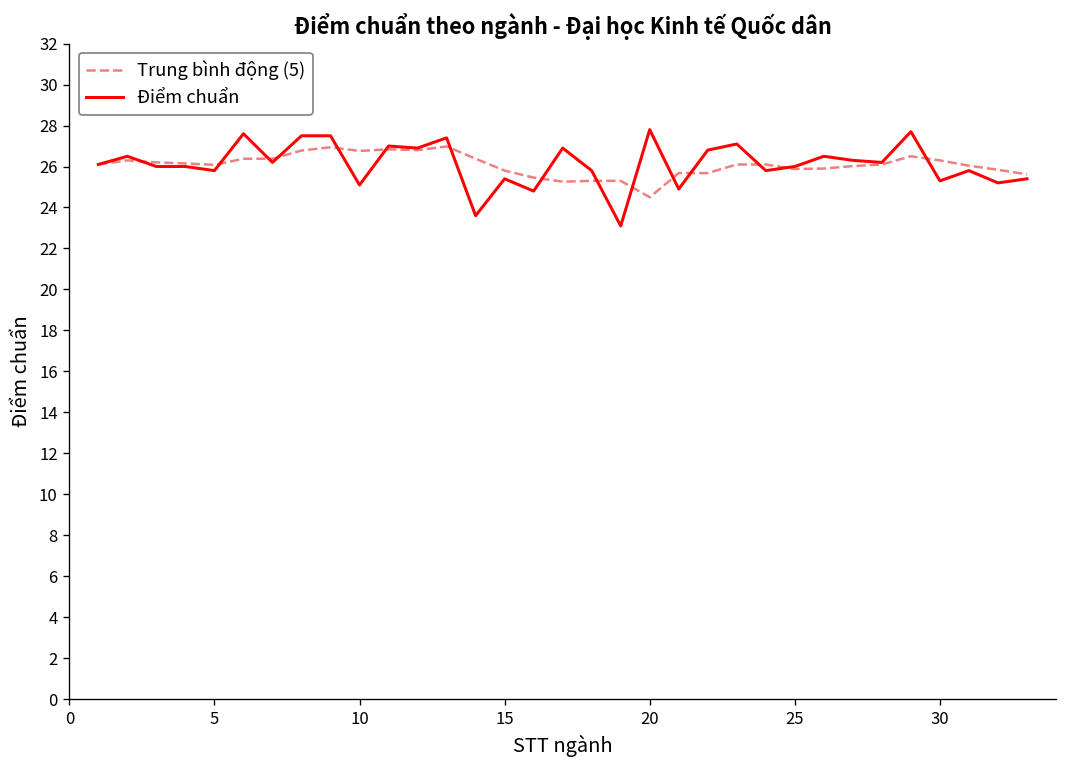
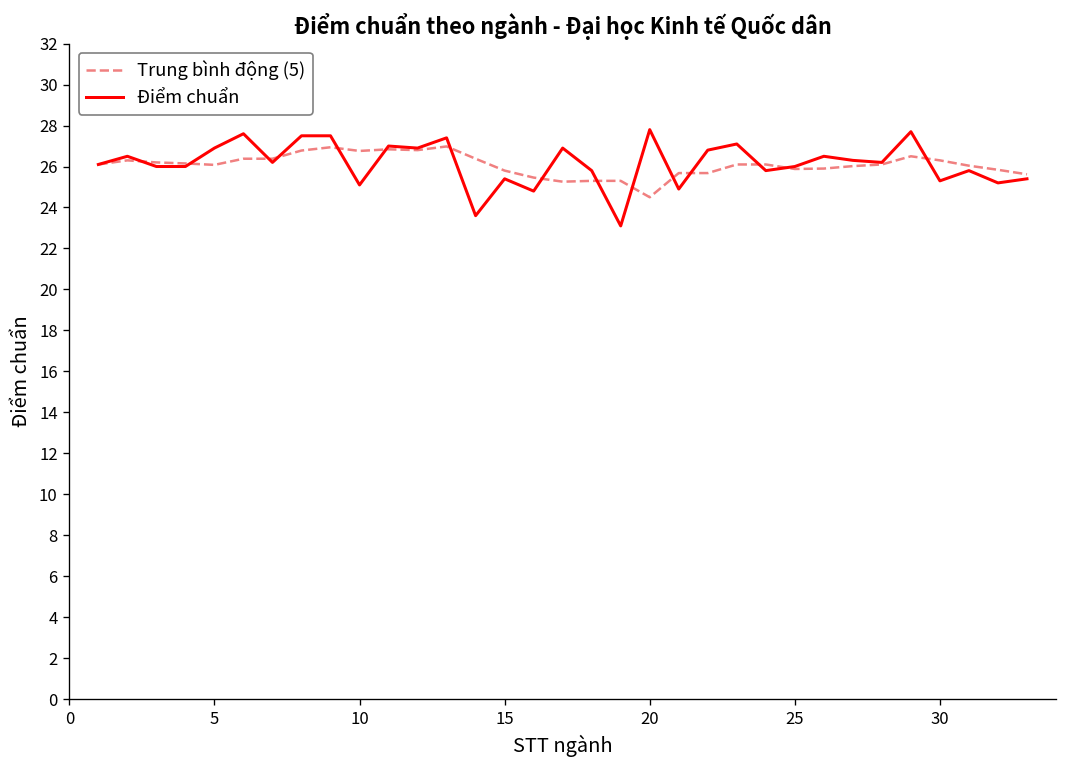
Điểm chuẩn, 5: 25.8 -> 26.9
